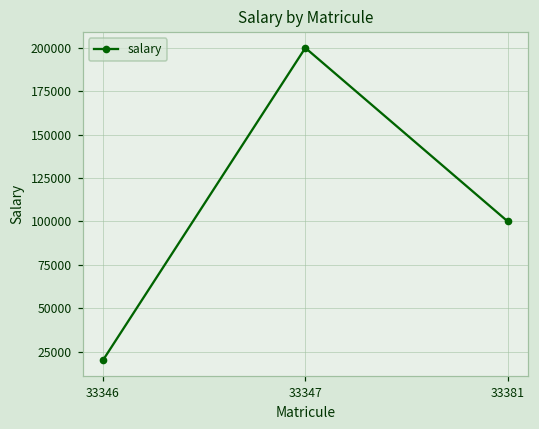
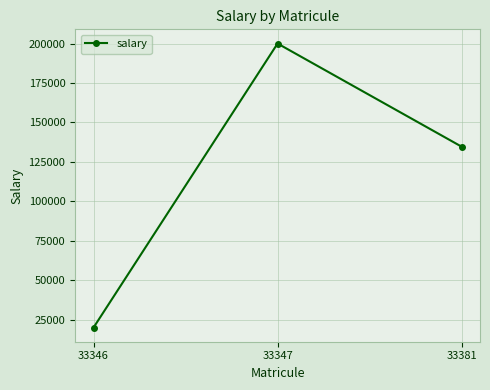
33381: 100000 -> 135000
